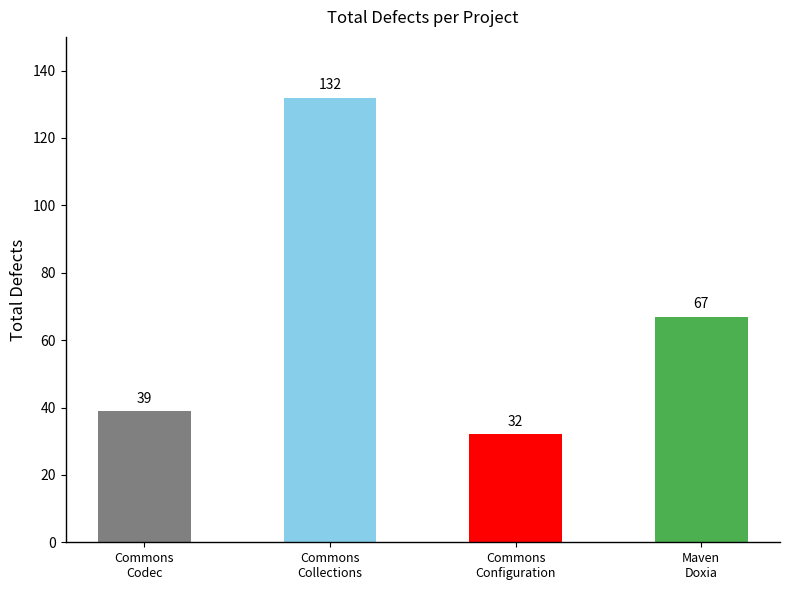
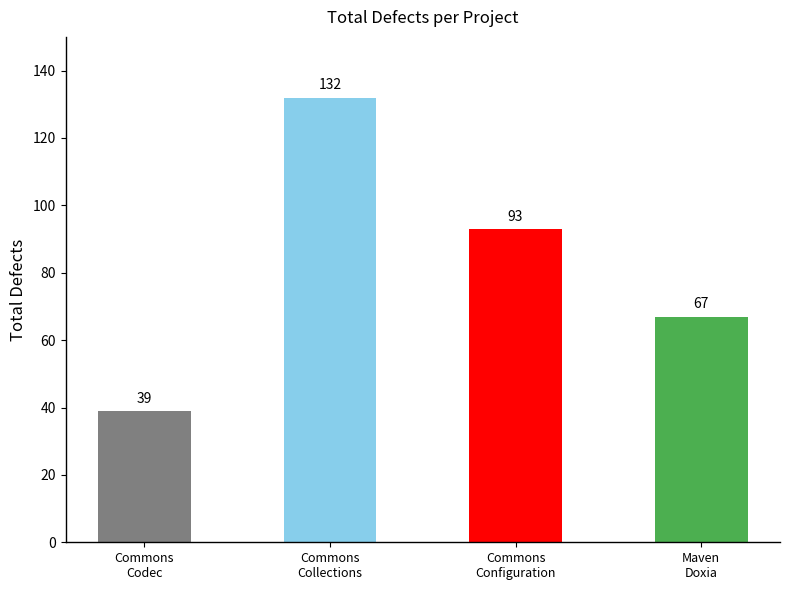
Commons Configuration: 32 -> 93
